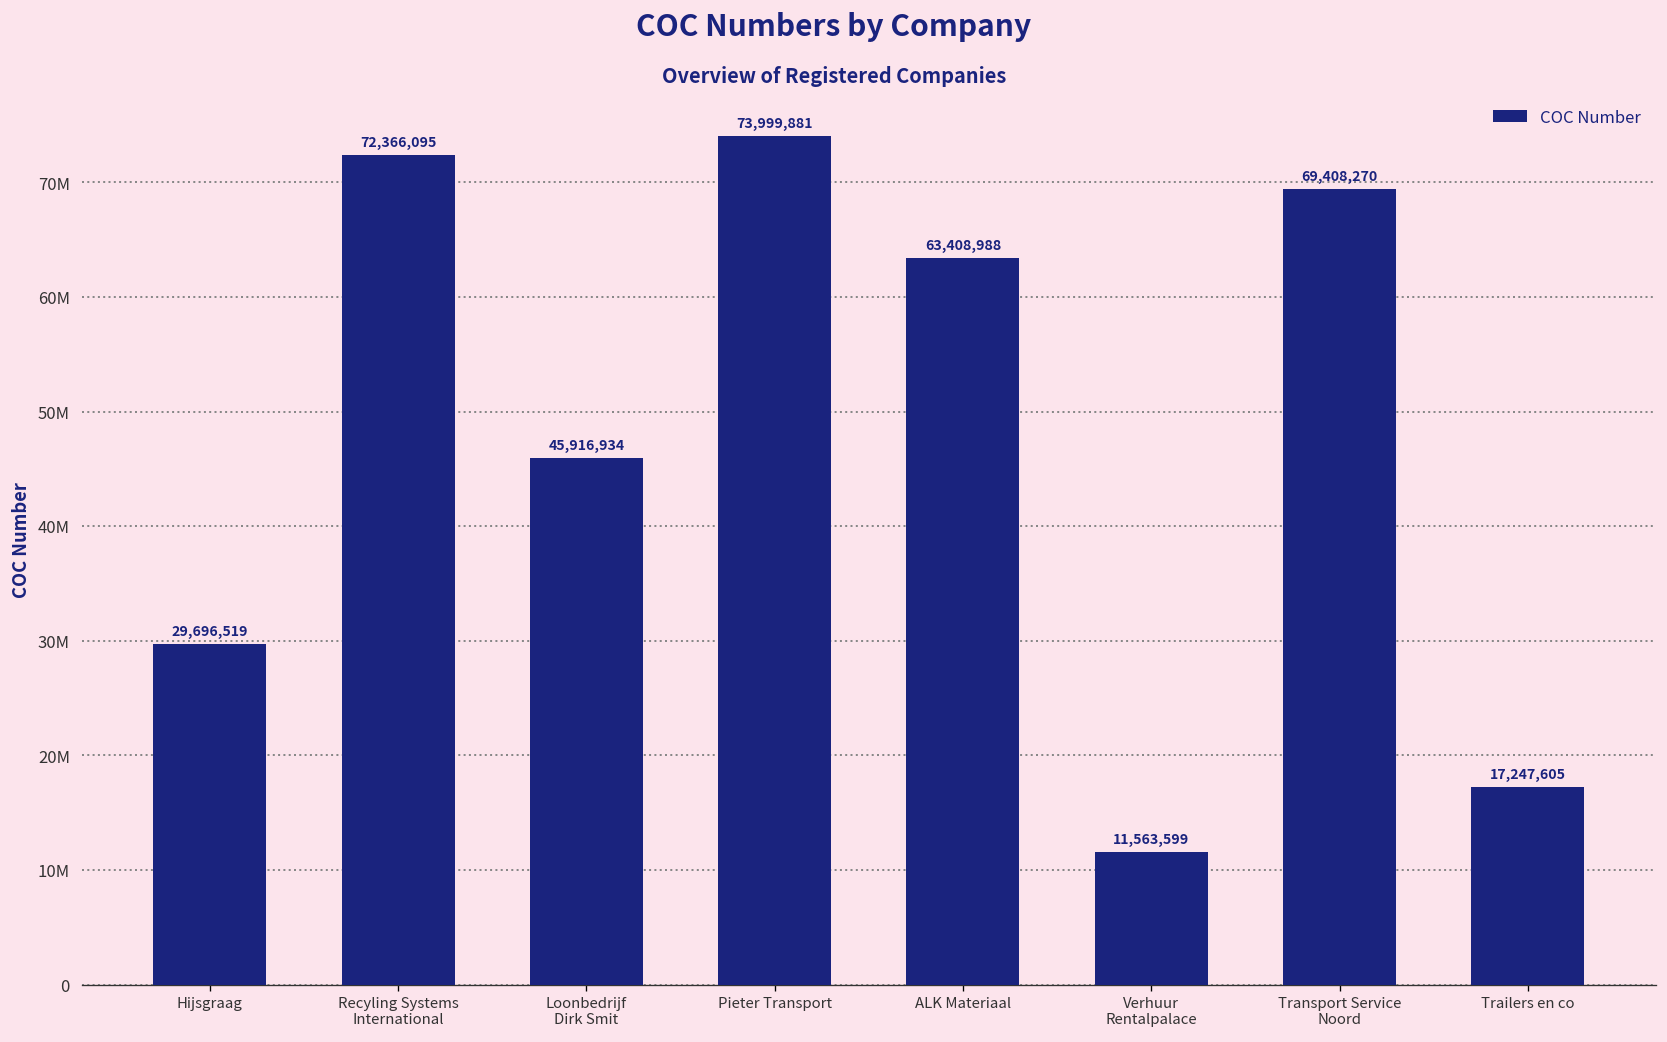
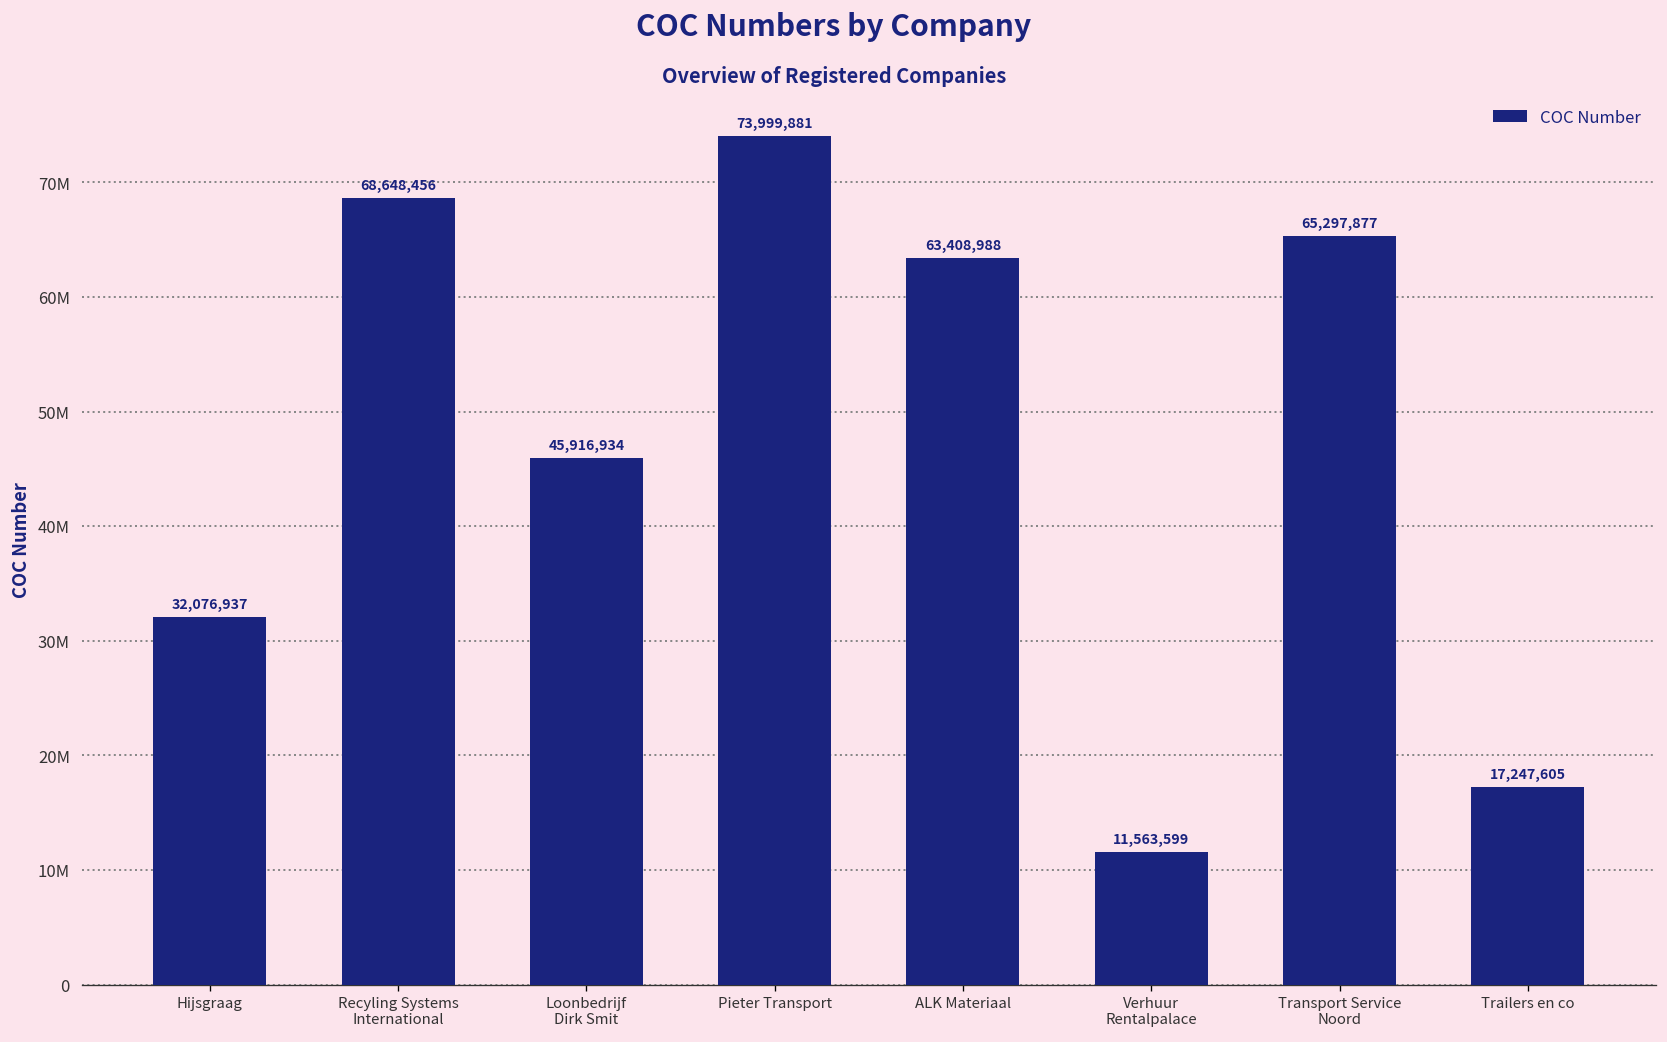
Hijsgraag: 29,696,519 -> 32,076,937
Recyling Systems International: 72,366,095 -> 68,648,456
Transport Service Noord: 69,408,270 -> 65,297,877
